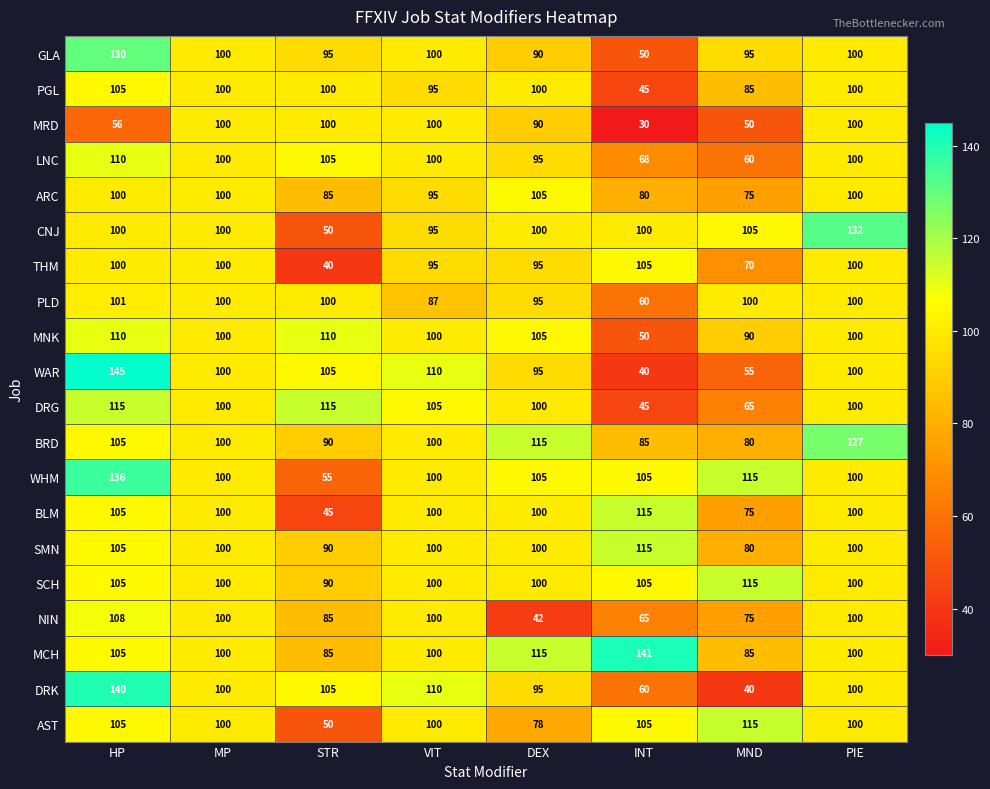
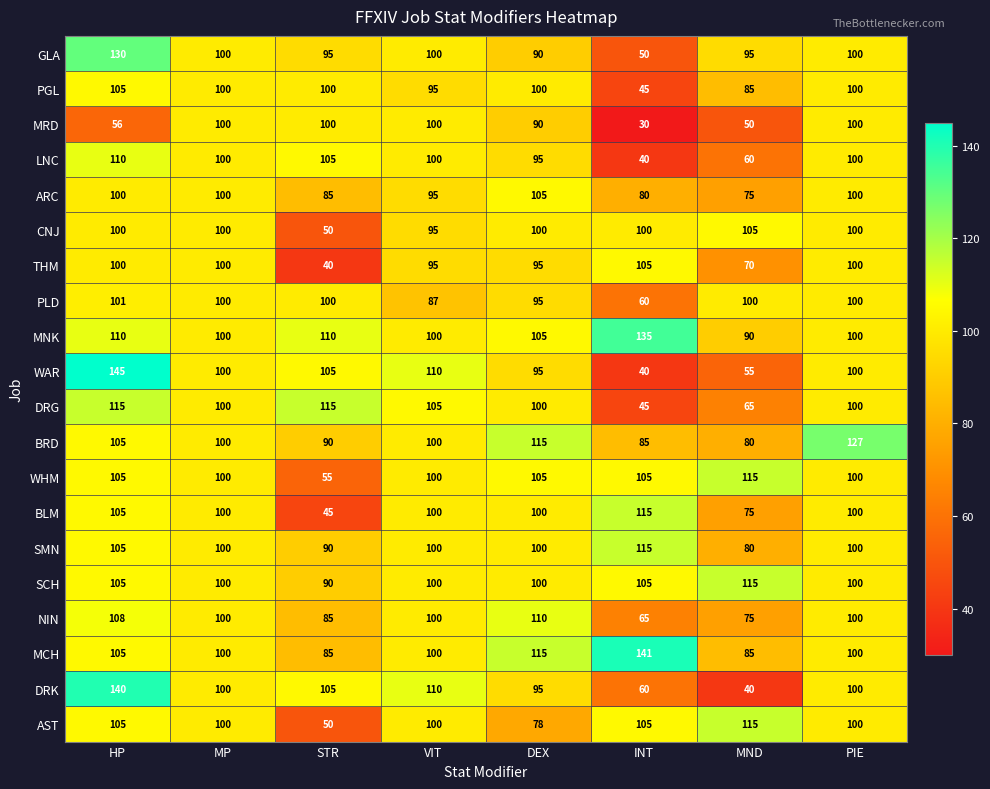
LNC, INT: 68 -> 40
CNJ, PIE: 132 -> 100
MNK, INT: 50 -> 135
WHM, HP: 136 -> 105
NIN, DEX: 42 -> 110
